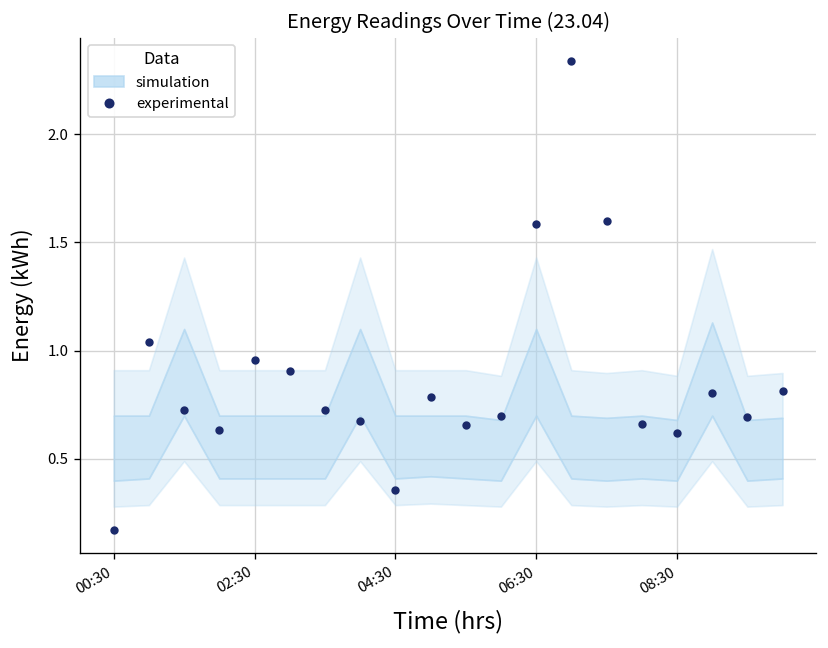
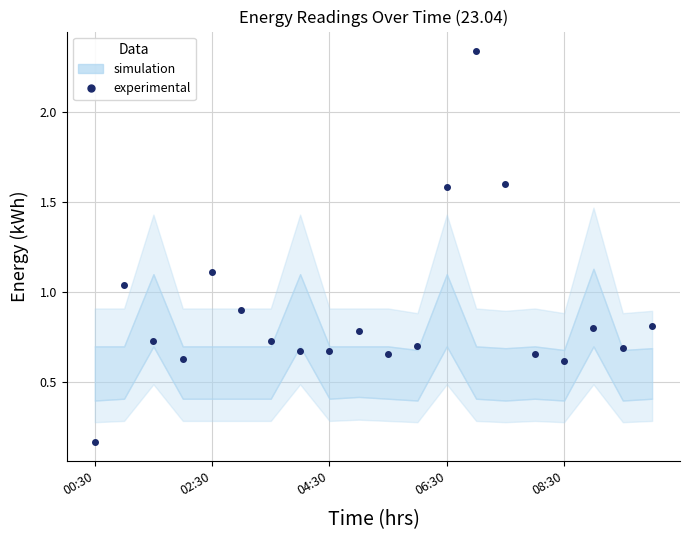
experimental, 02:30: 0.96 -> 1.11
experimental, 04:30: 0.36 -> 0.67
